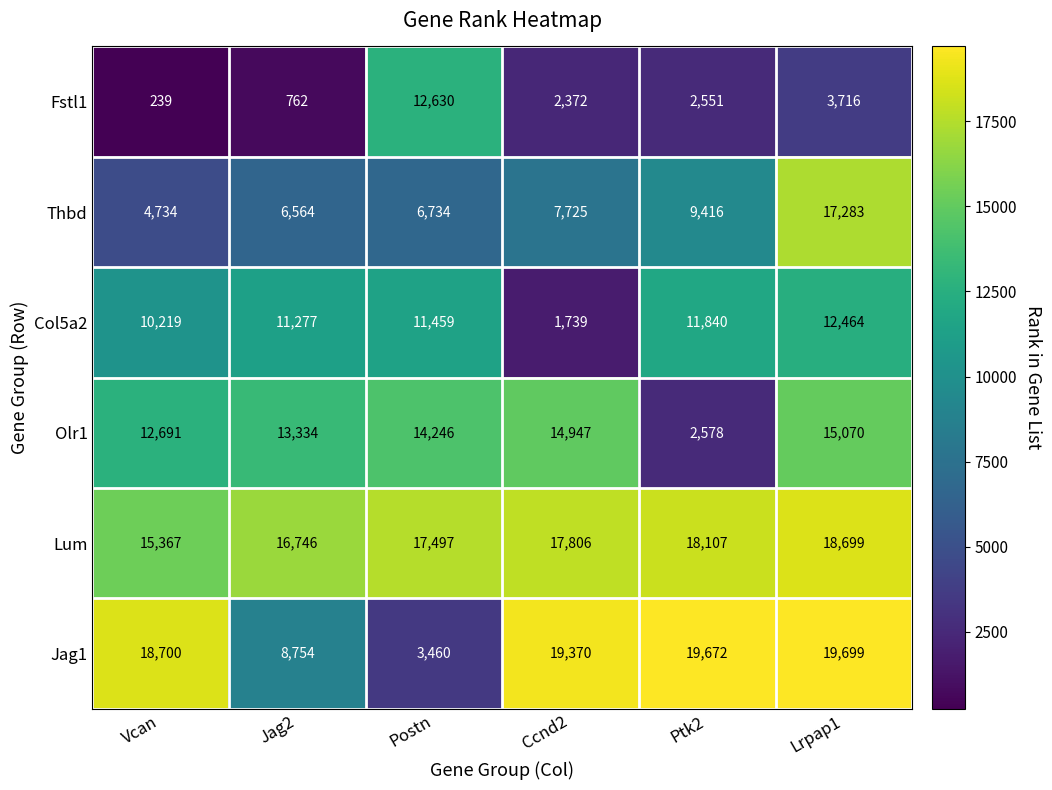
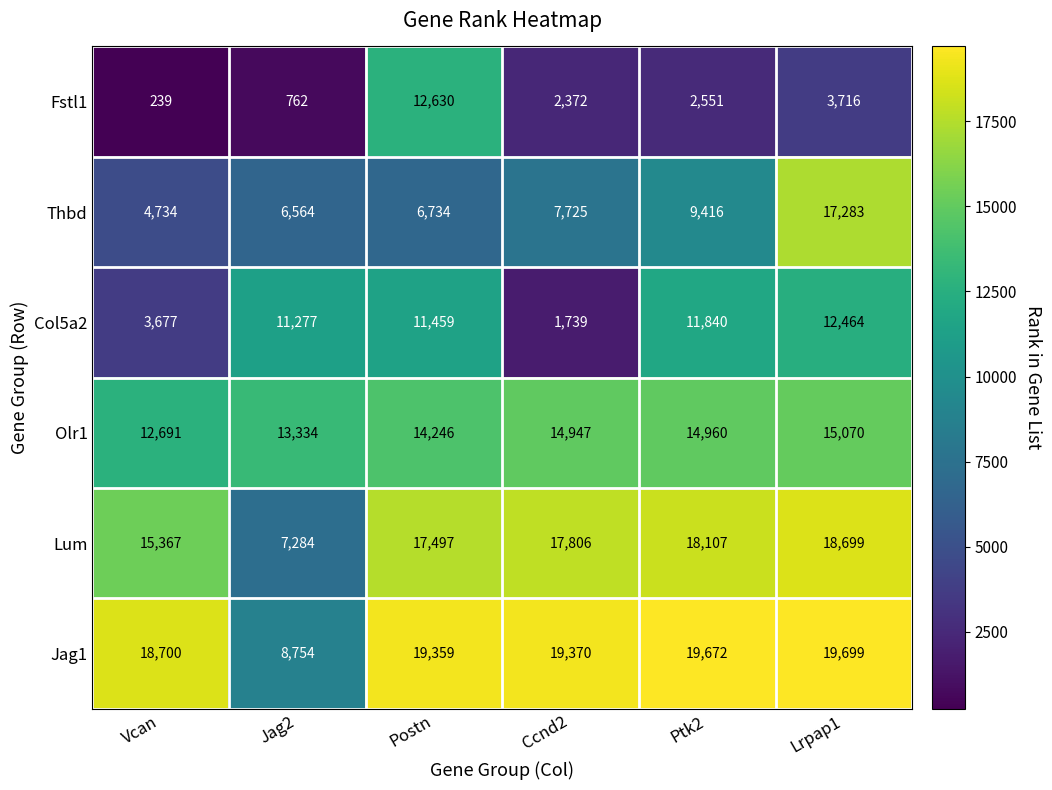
Col5a2, Vcan: 10,219 -> 3,677
Olr1, Ptk2: 2,578 -> 14,960
Lum, Jag2: 16,746 -> 7,284
Jag1, Postn: 3,460 -> 19,359
